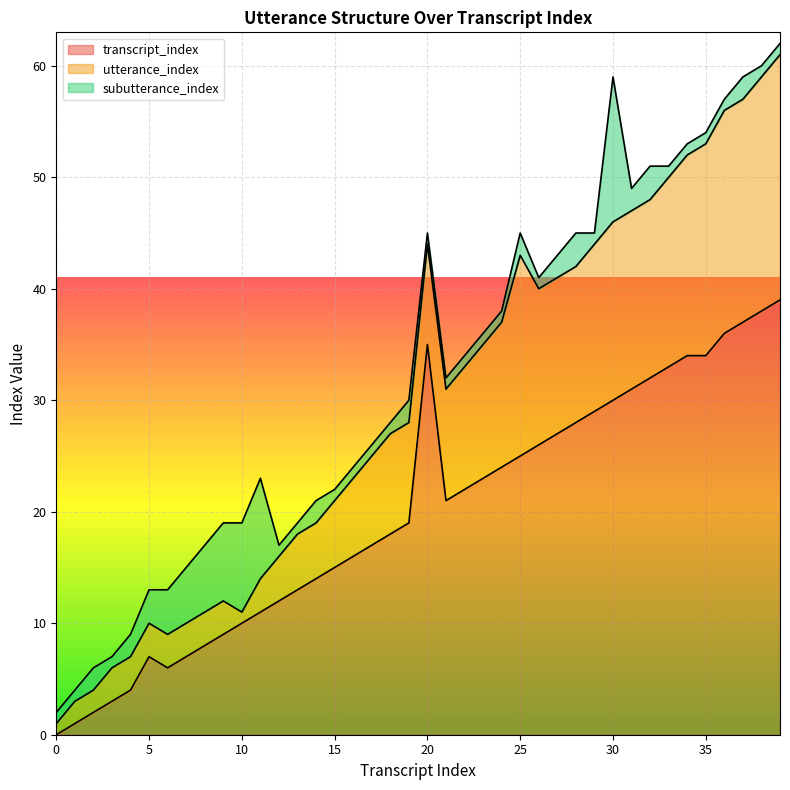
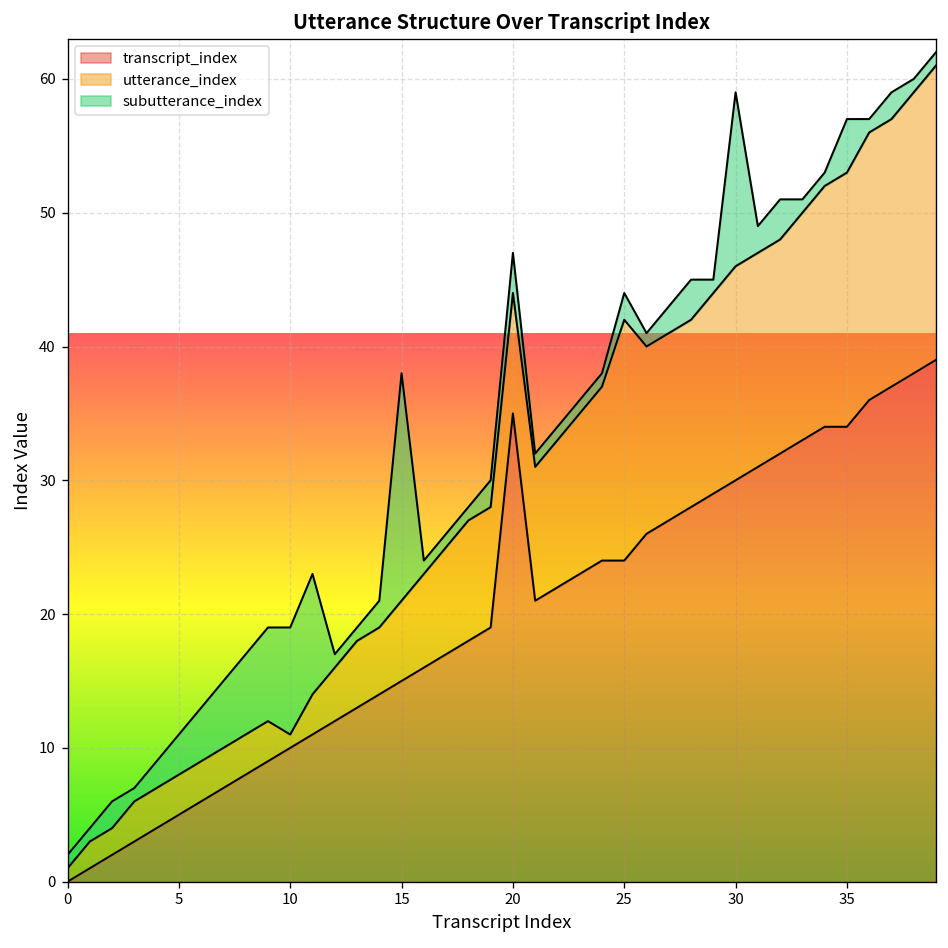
transcript_index, 5: 7 -> 5
subutterance_index, 15: 1 -> 17
subutterance_index, 20: 1 -> 3
transcript_index, 25: 25 -> 24
subutterance_index, 35: 1 -> 4
